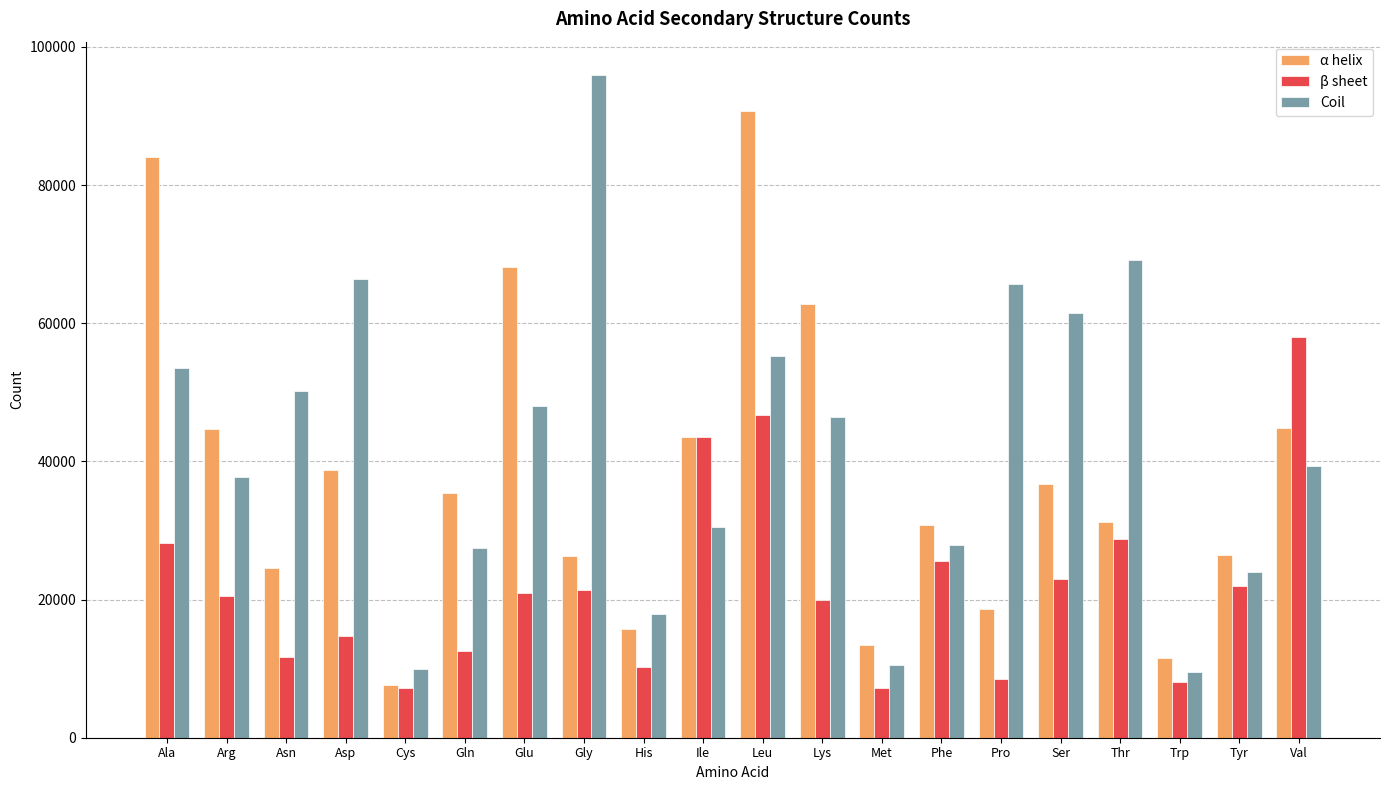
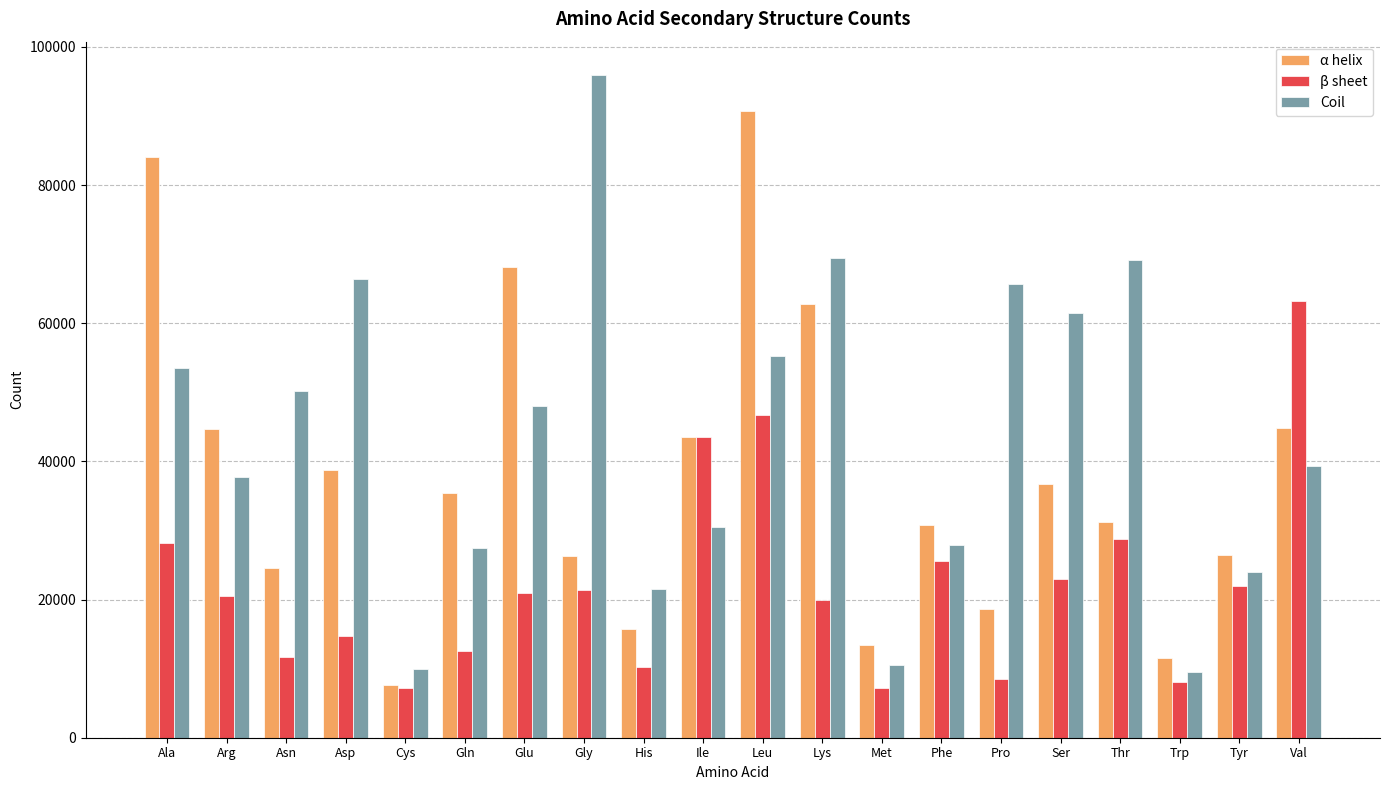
Coil, His: 18000 -> 22000
Coil, Lys: 46000 -> 69000
β sheet, Val: 58000 -> 63000
